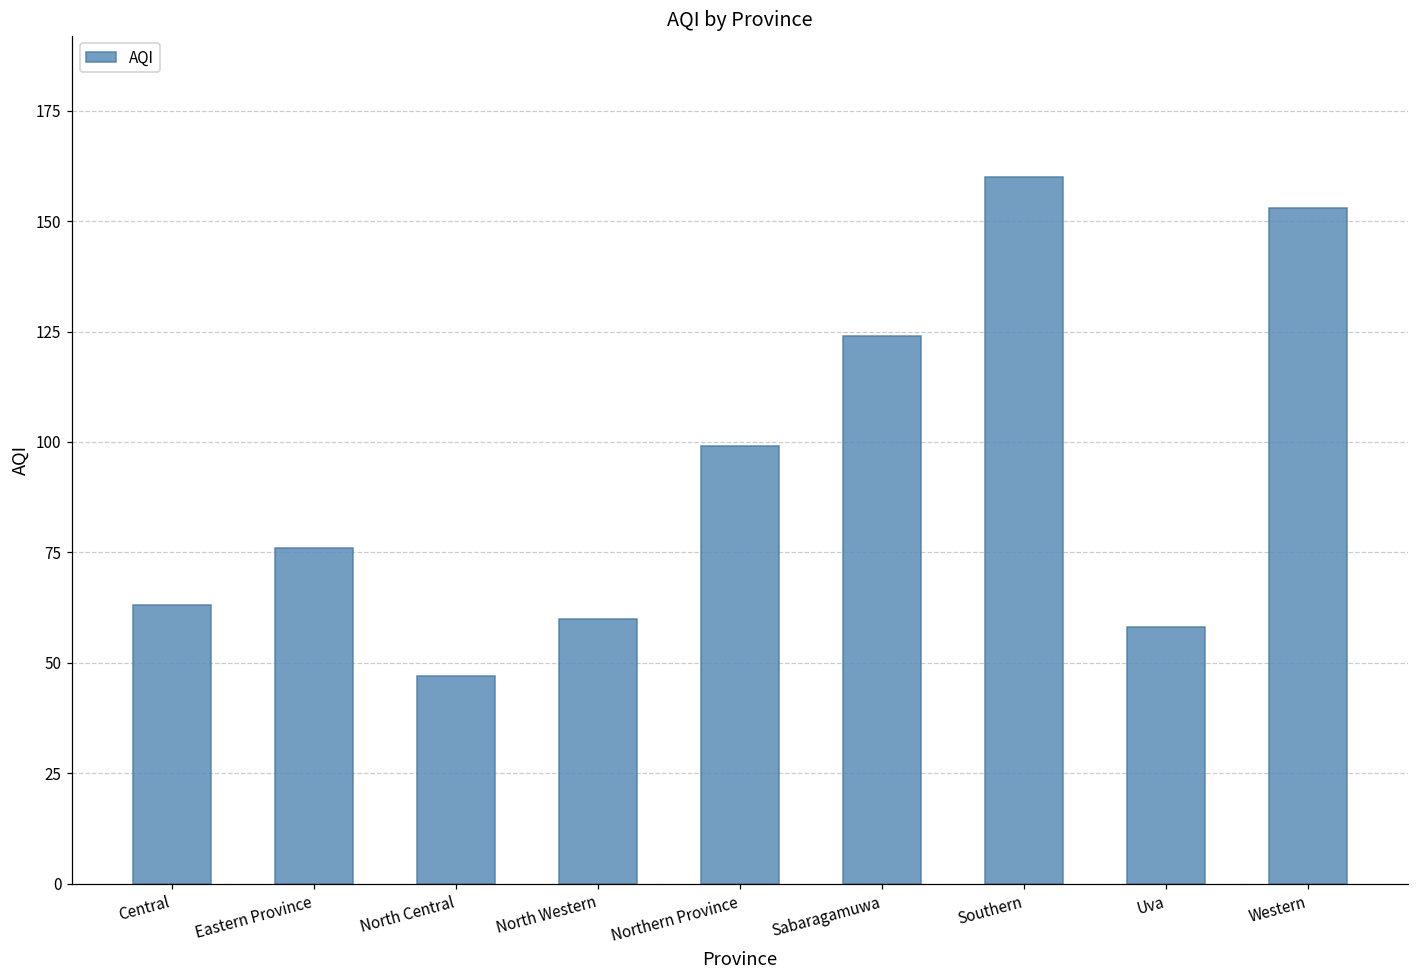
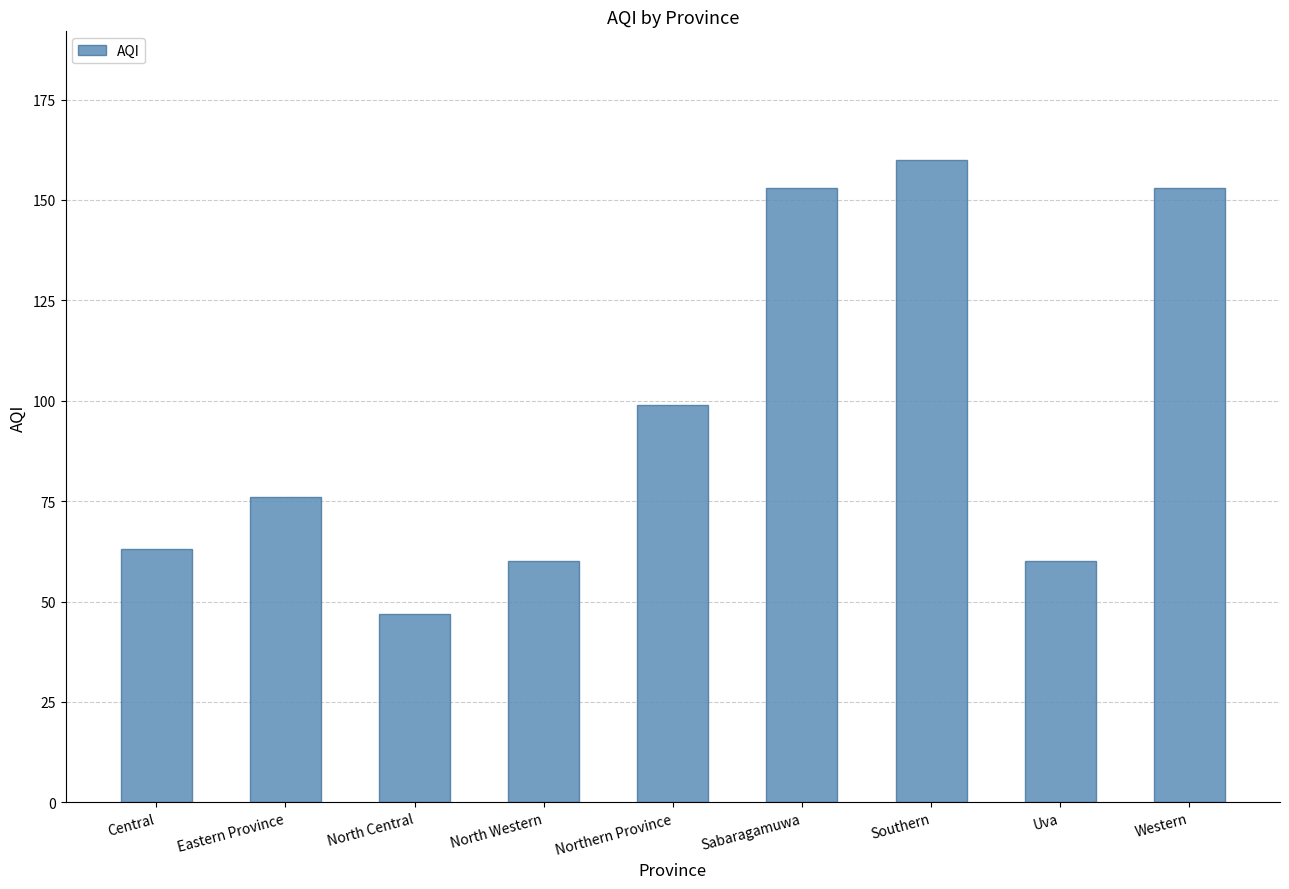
Sabaragamuwa: 124 -> 153
Uva: 58 -> 60
